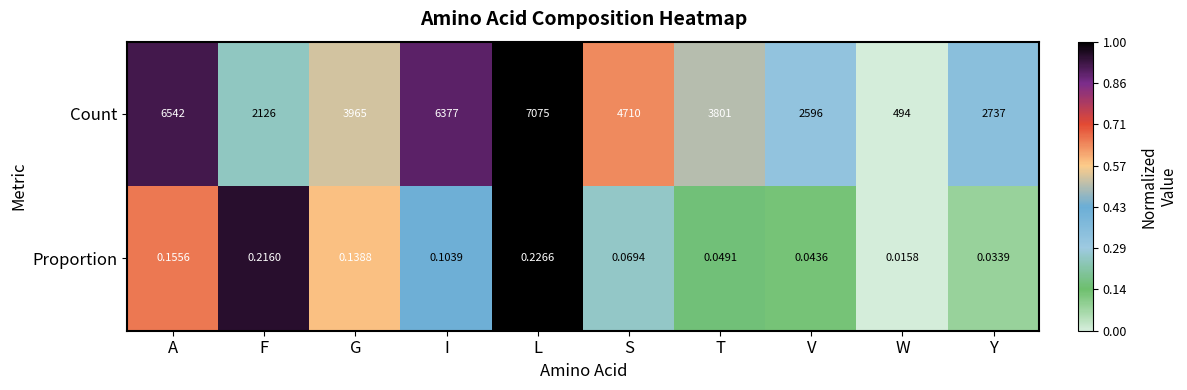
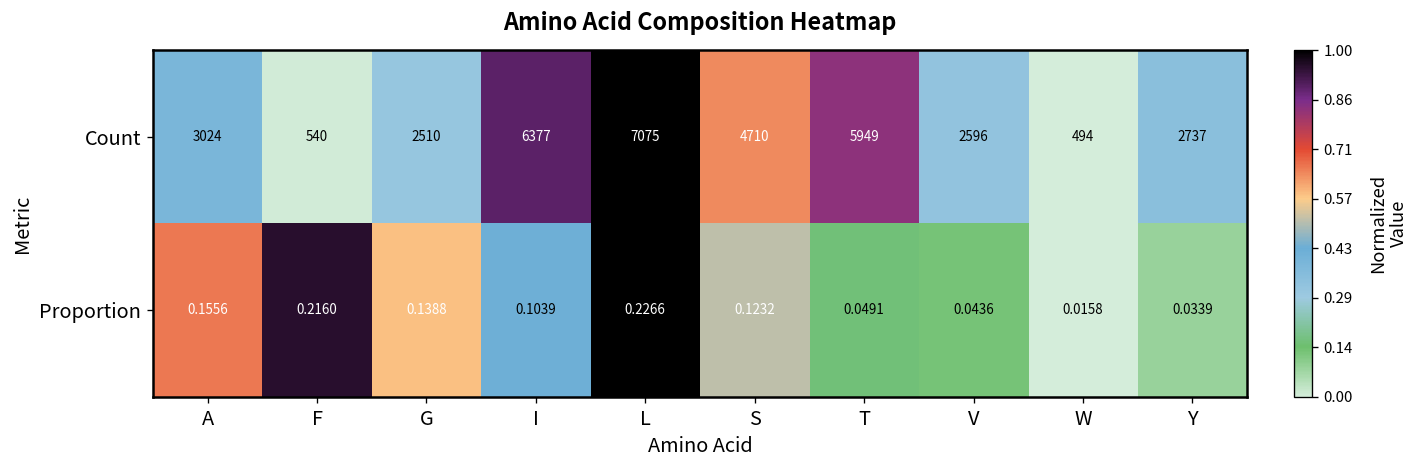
Count, A: 6542 -> 3024
Count, F: 2126 -> 540
Count, G: 3965 -> 2510
Count, T: 3801 -> 5949
Proportion, S: 0.0694 -> 0.1232
